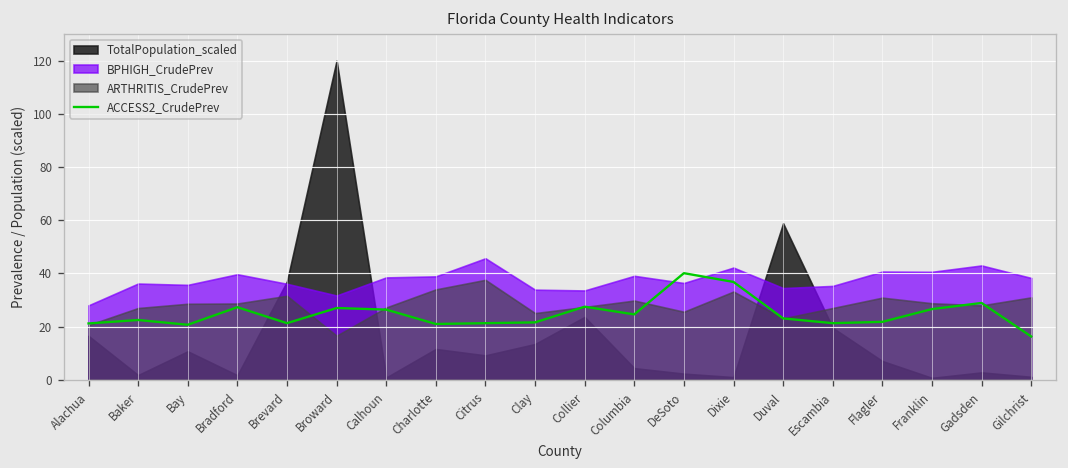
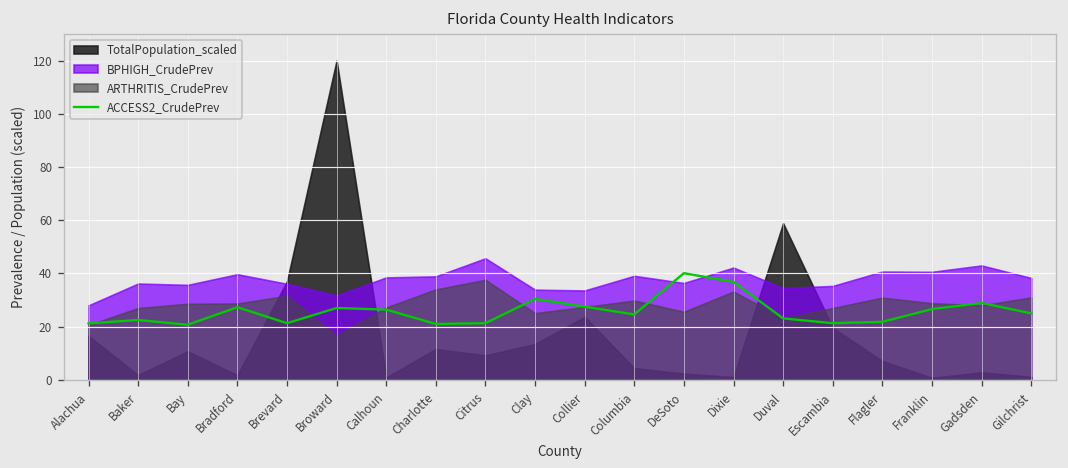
ACCESS2_CrudePrev, Clay: 22 -> 30
ACCESS2_CrudePrev, Gilchrist: 16 -> 25
